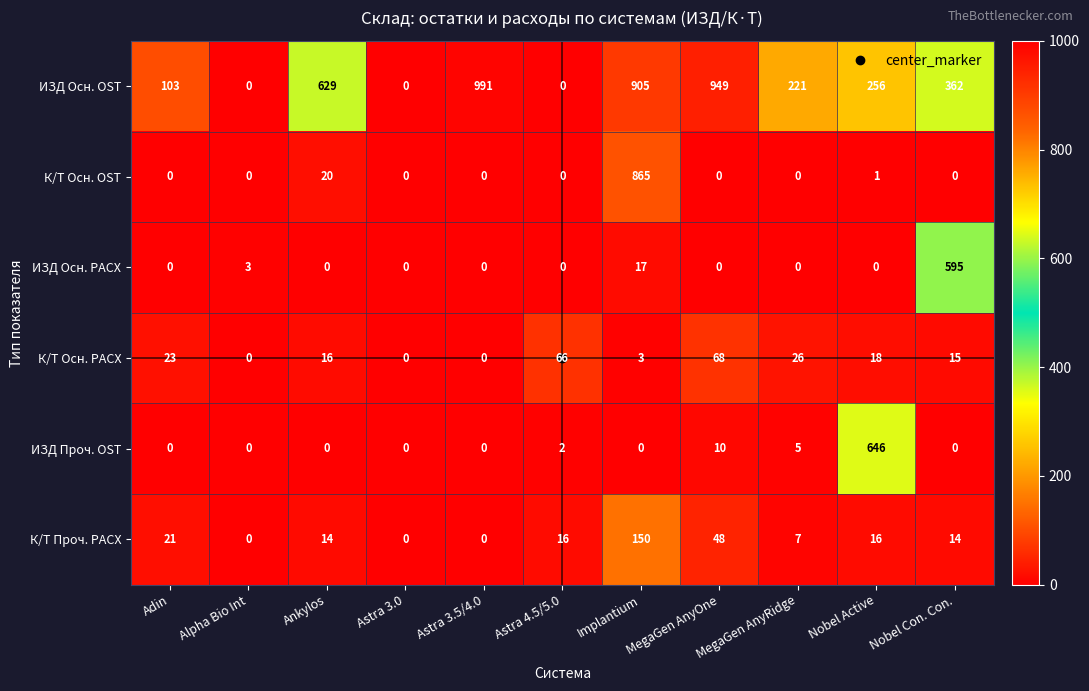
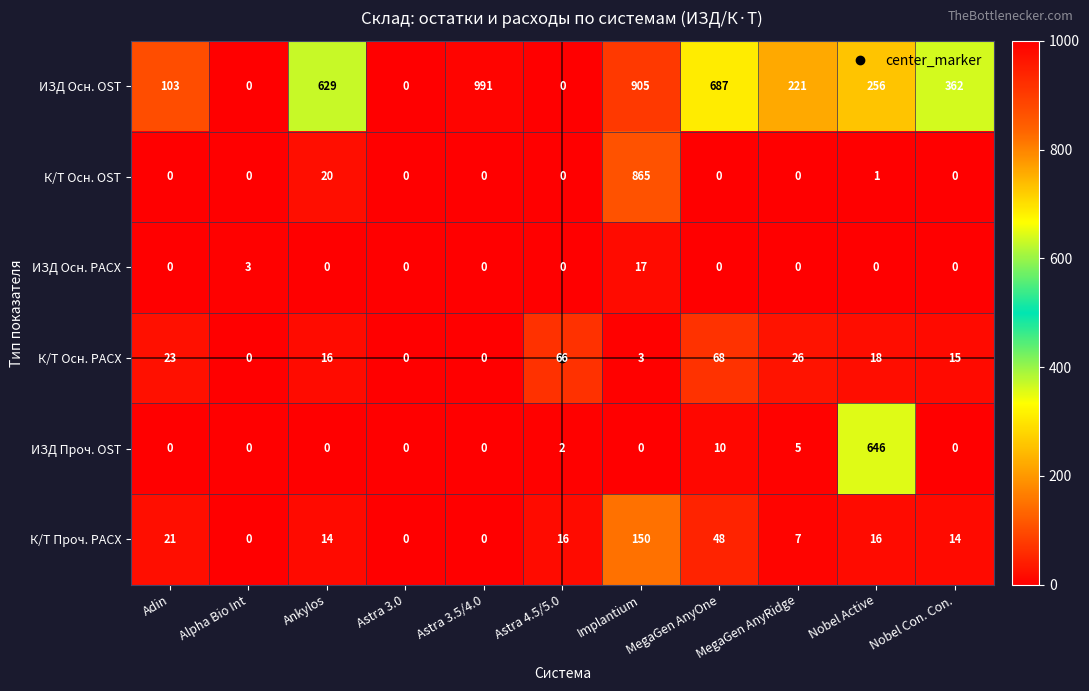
ИЗД Осн. OST, MegaGen AnyOne: 949 -> 687
ИЗД Осн. РАСХ, Nobel Con. Con.: 595 -> 0
